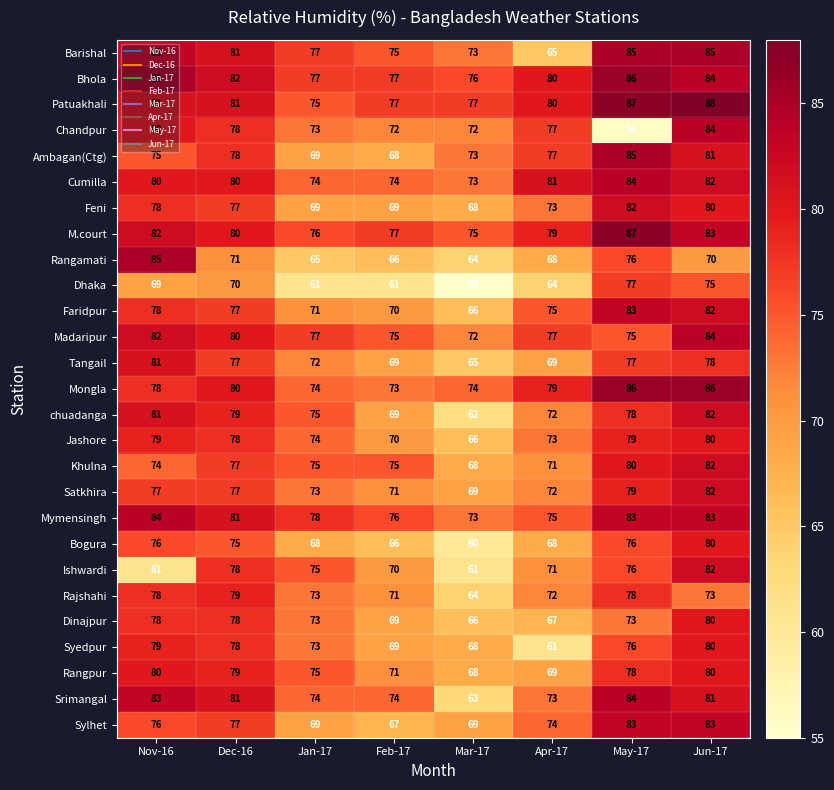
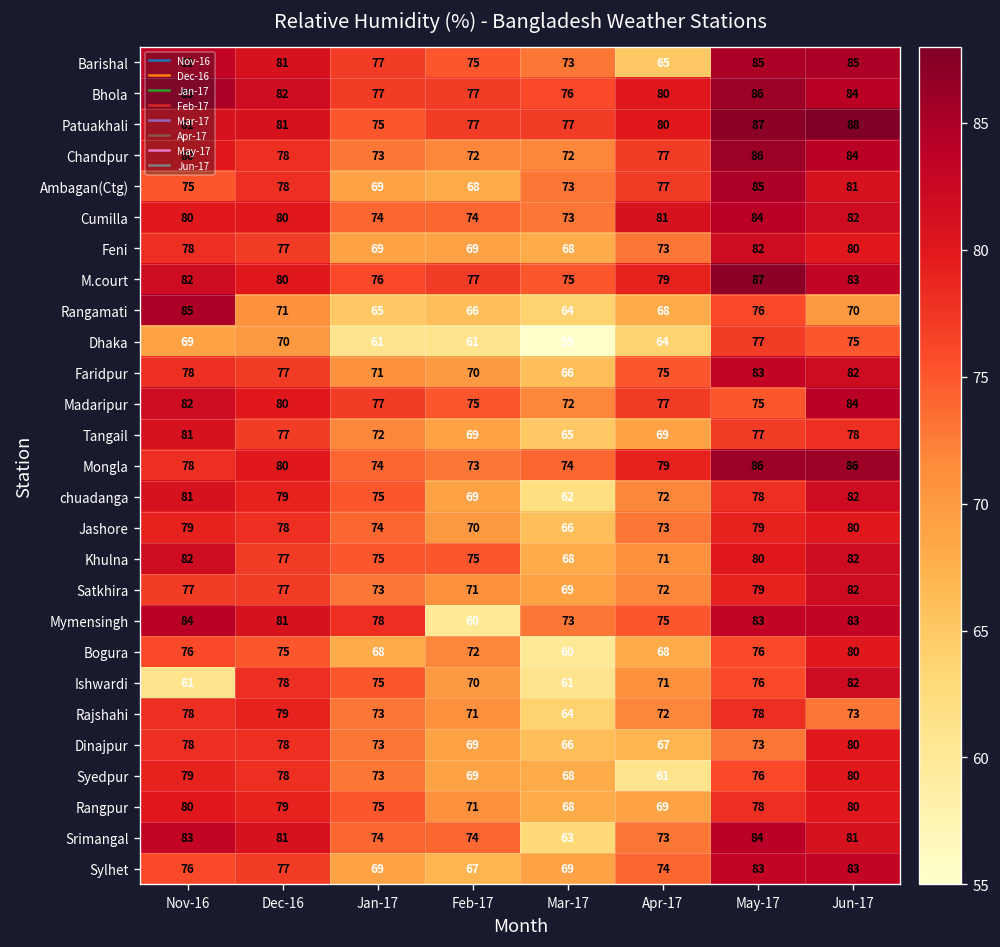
Chandpur, May-17: 56 -> 86
Khulna, Nov-16: 74 -> 82
Mymensingh, Feb-17: 76 -> 60
Bogura, Feb-17: 66 -> 72
